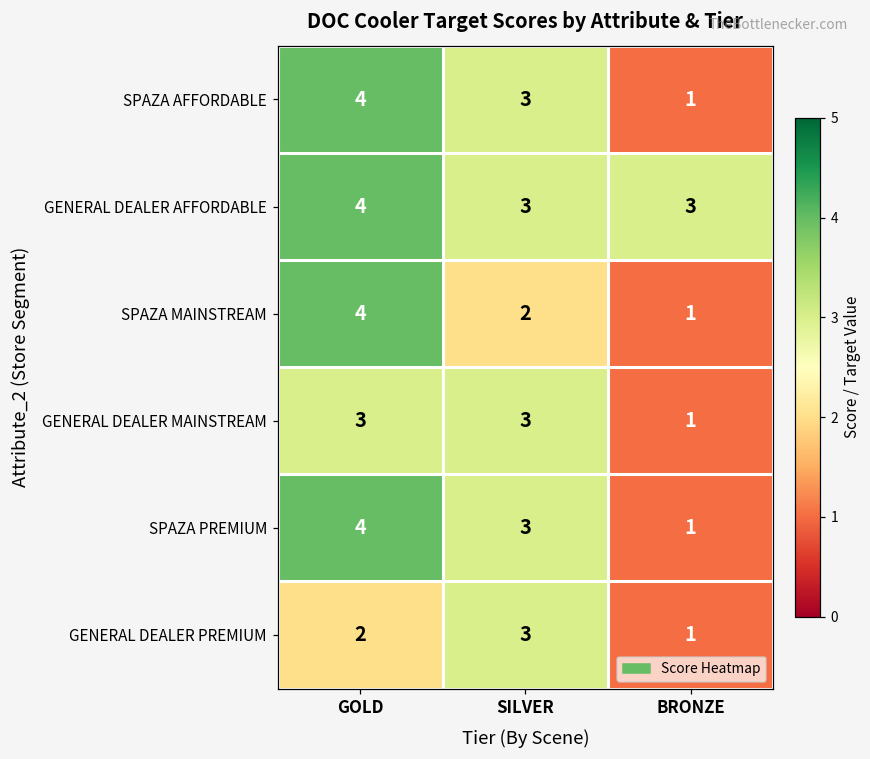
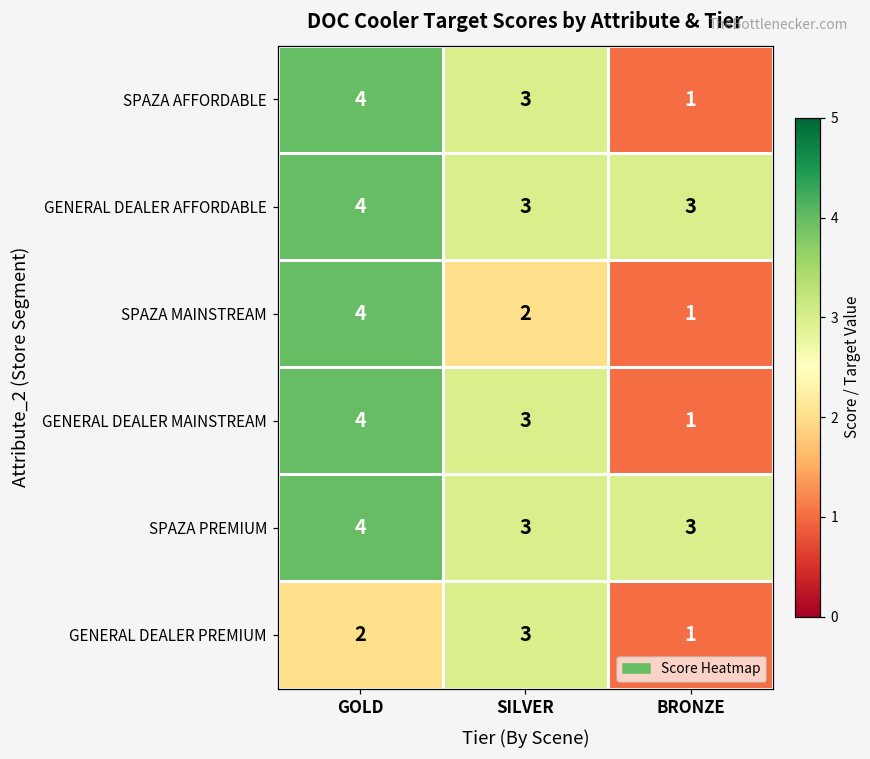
GENERAL DEALER MAINSTREAM, GOLD: 3 -> 4
SPAZA PREMIUM, BRONZE: 1 -> 3
